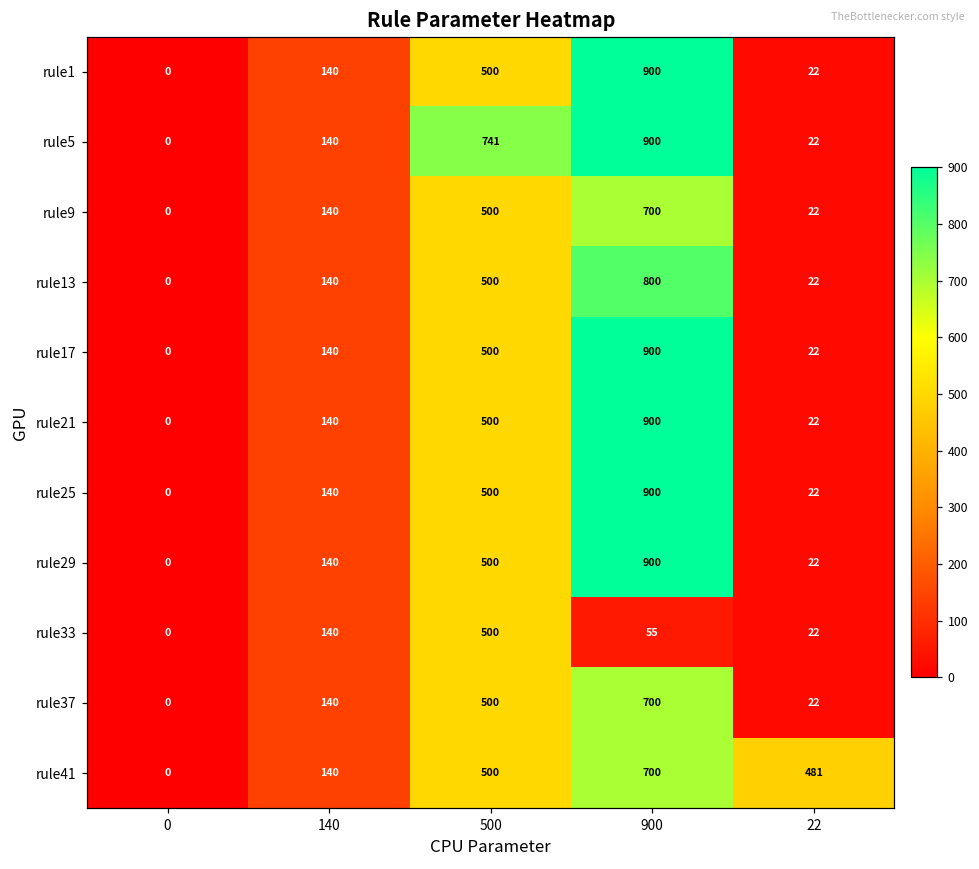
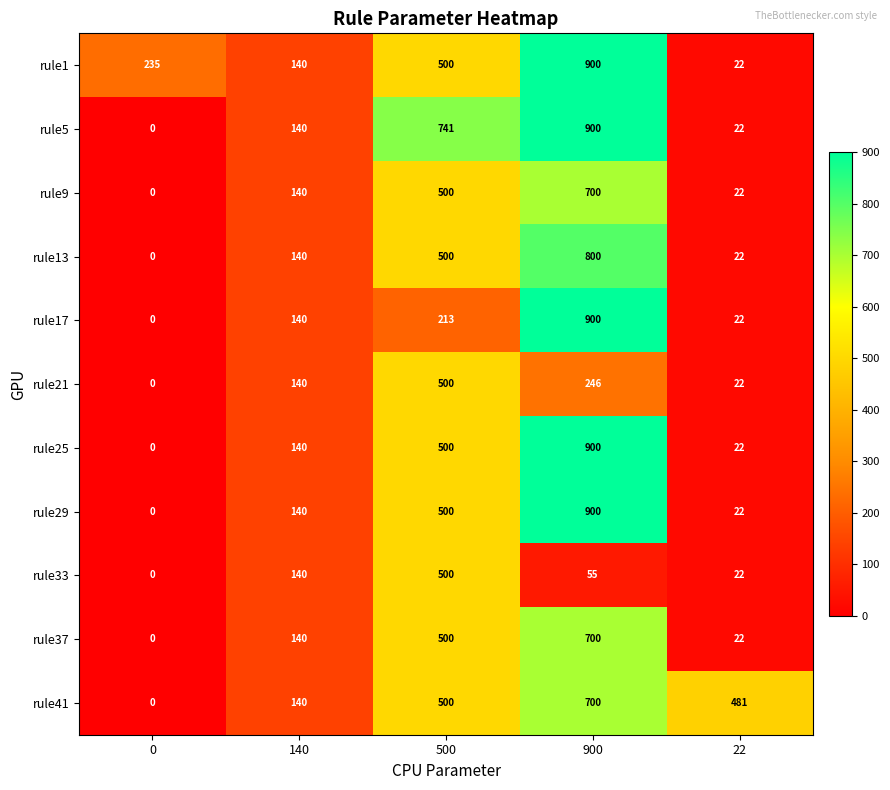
rule1, 0: 0 -> 235
rule17, 500: 500 -> 213
rule21, 900: 900 -> 246
